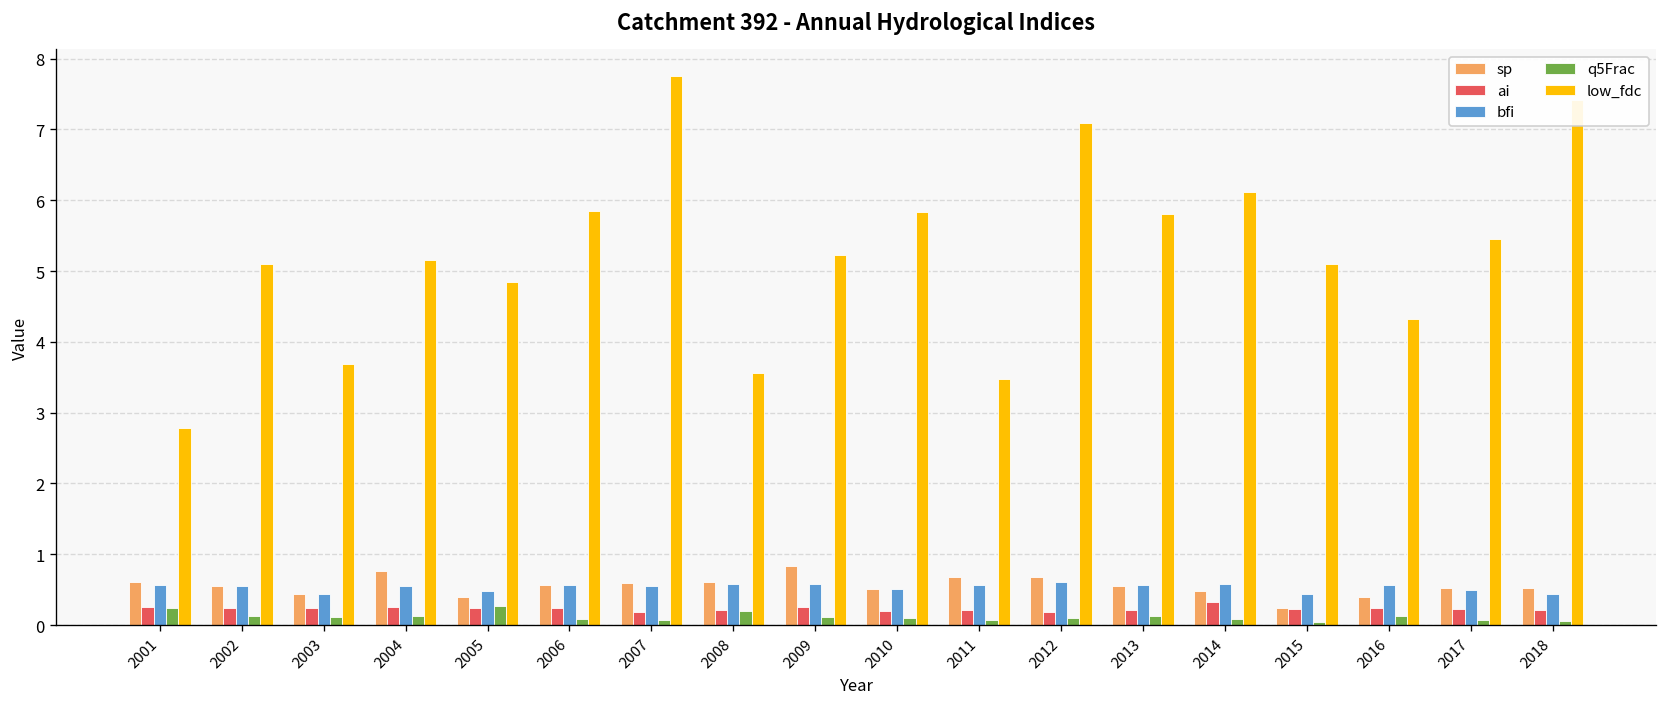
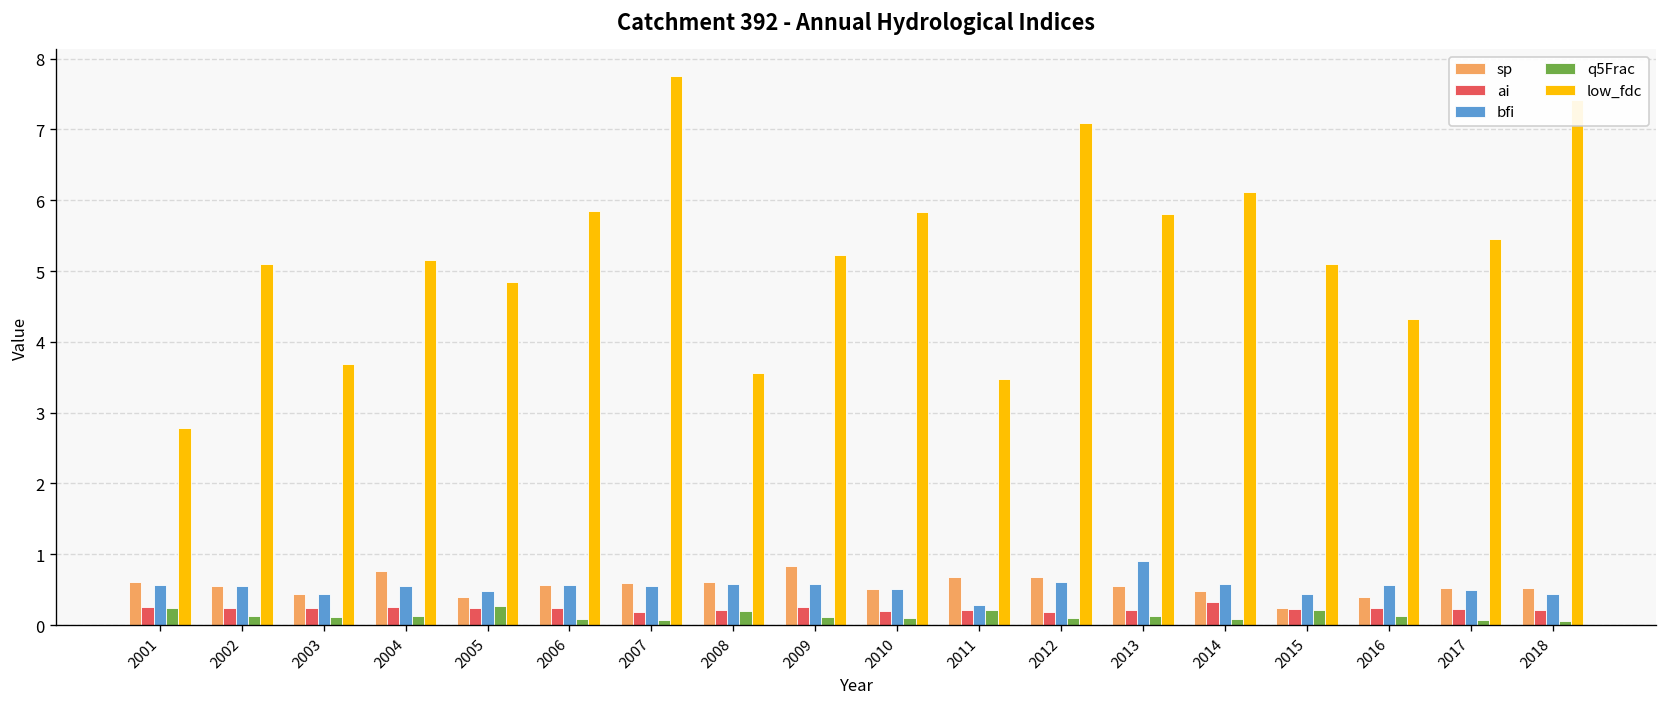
bfi, 2011: 0.6 -> 0.3
q5Frac, 2011: 0.1 -> 0.2
bfi, 2013: 0.6 -> 0.9
q5Frac, 2015: 0.0 -> 0.2
